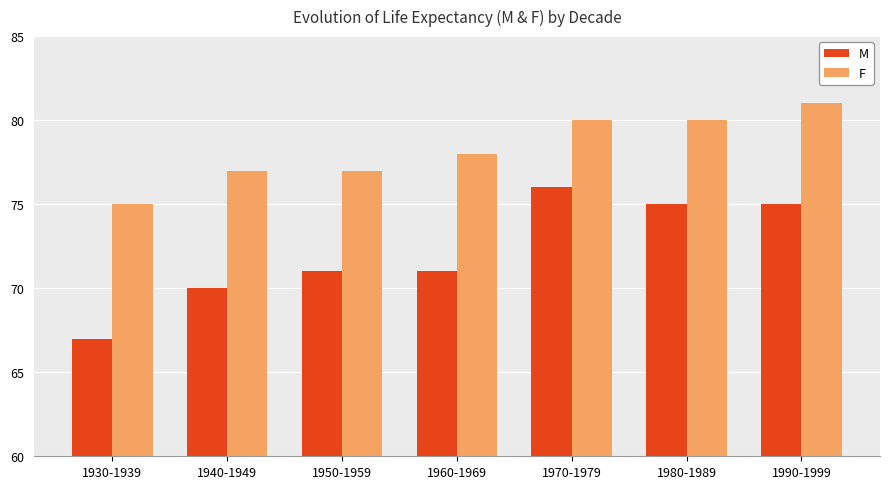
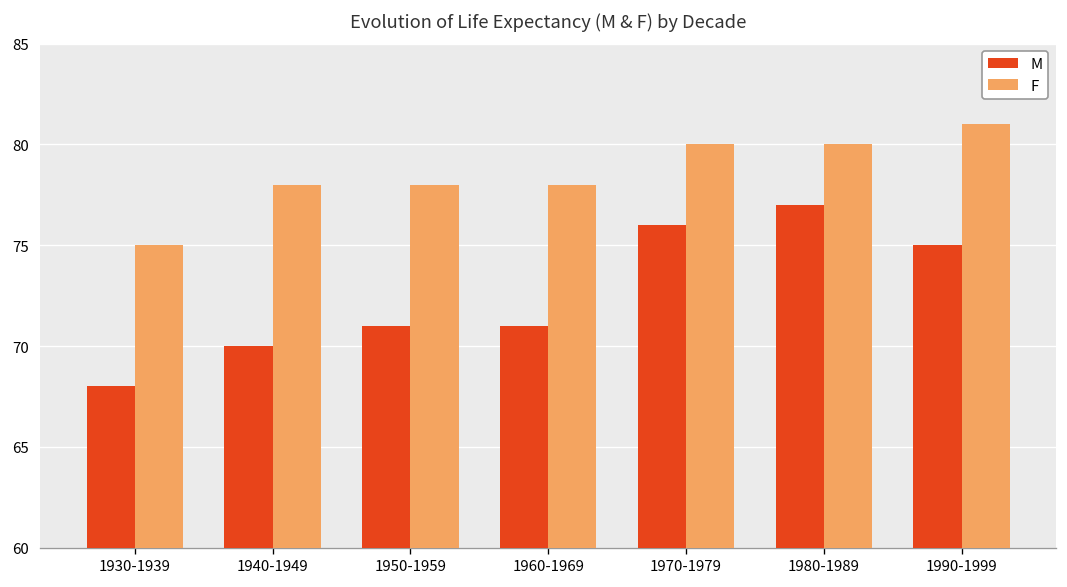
M, 1930-1939: 67 -> 68
F, 1940-1949: 77 -> 78
F, 1950-1959: 77 -> 78
M, 1980-1989: 75 -> 77
